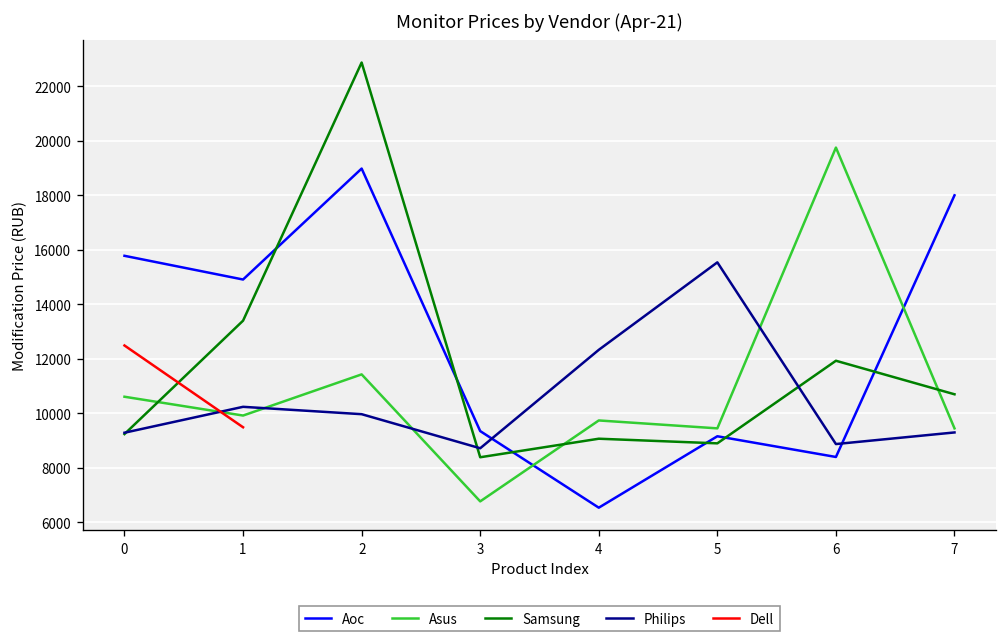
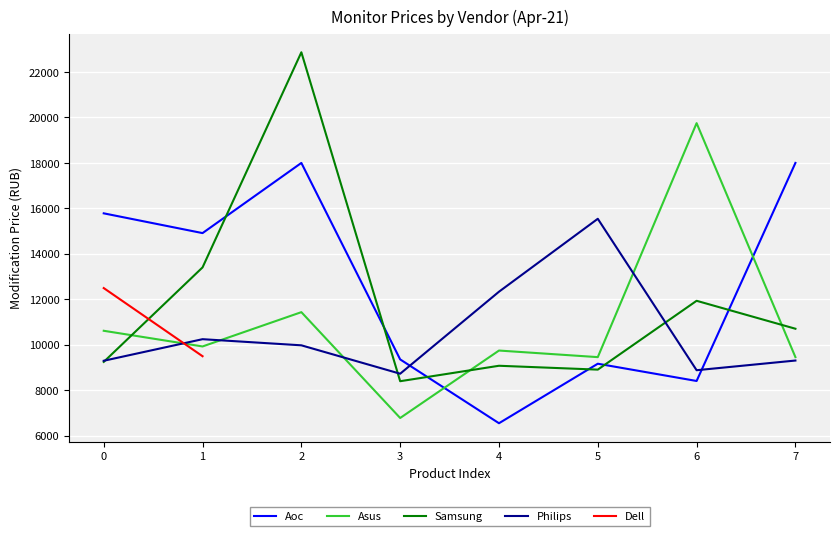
Aoc, 2: 19000 -> 18000
